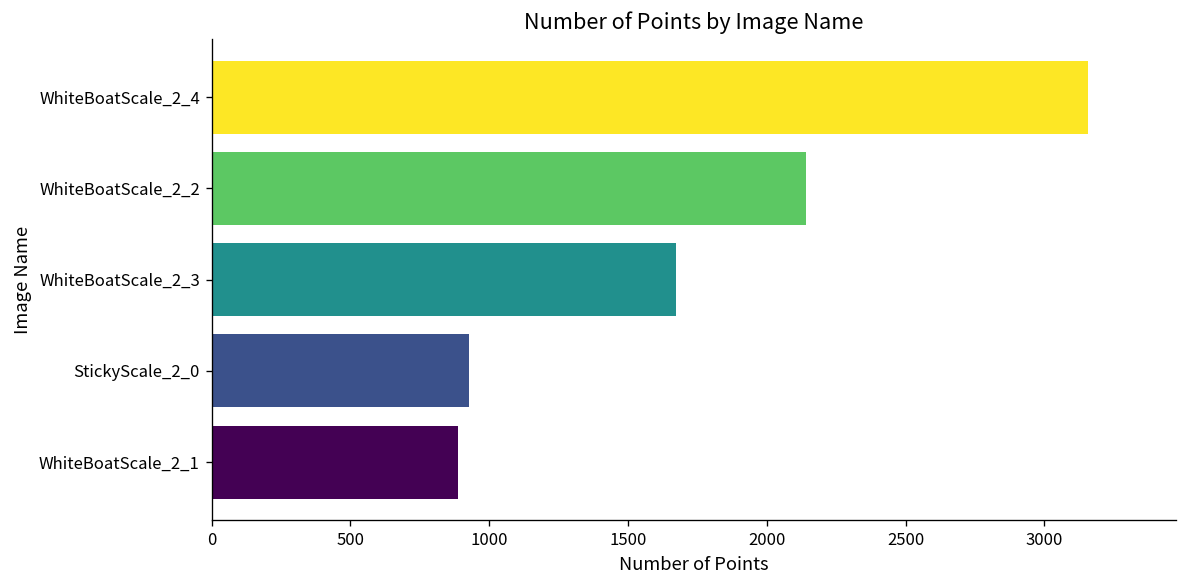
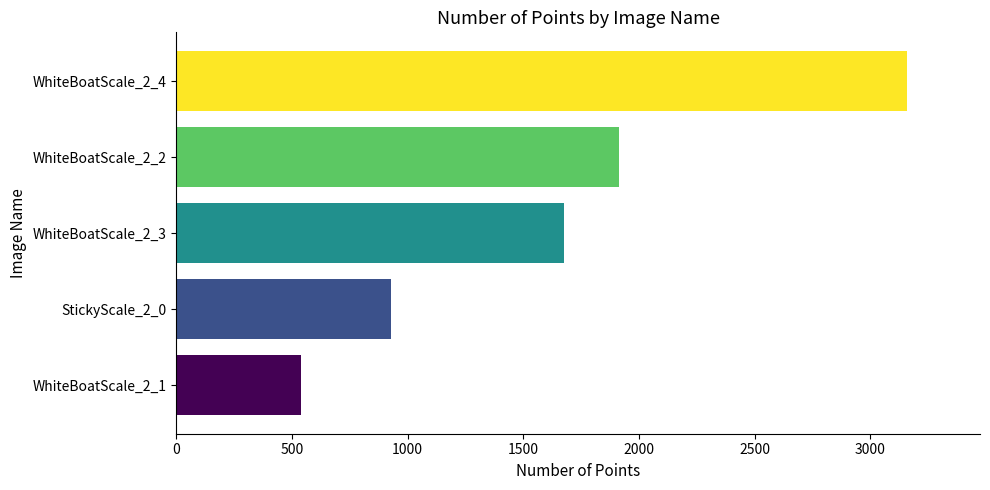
WhiteBoatScale_2_2: 2140 -> 1920
WhiteBoatScale_2_1: 890 -> 540
